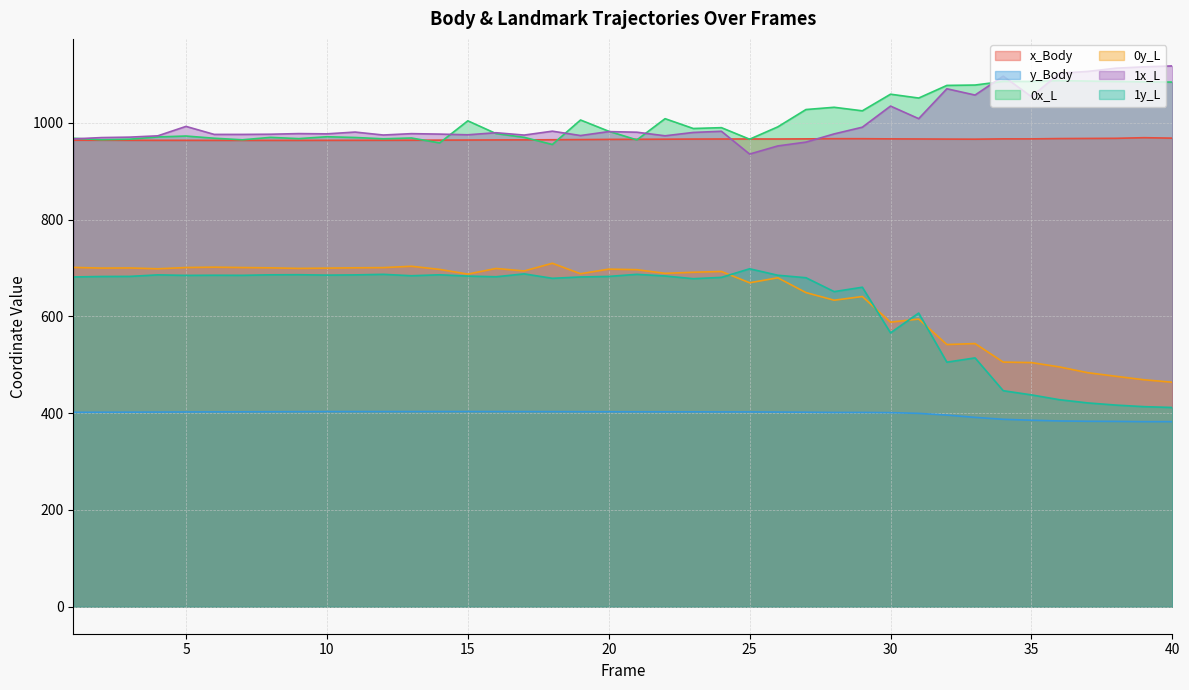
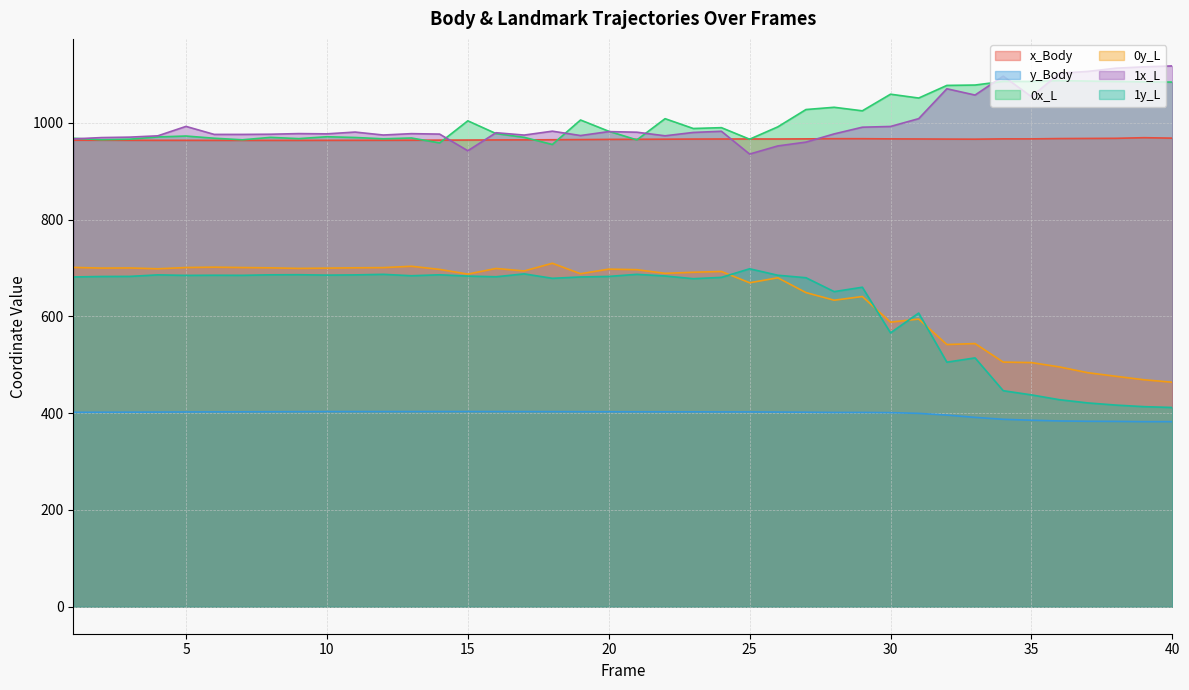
1x_L, 15: 980 -> 940
1x_L, 30: 1030 -> 990
